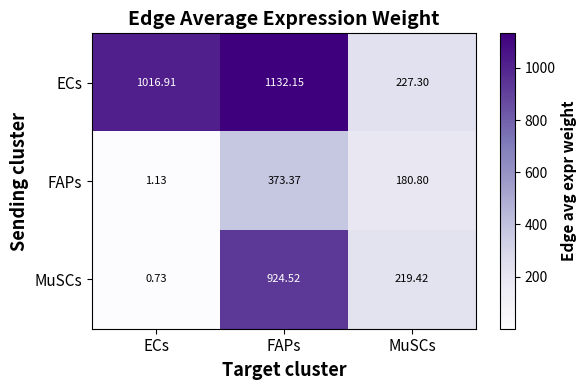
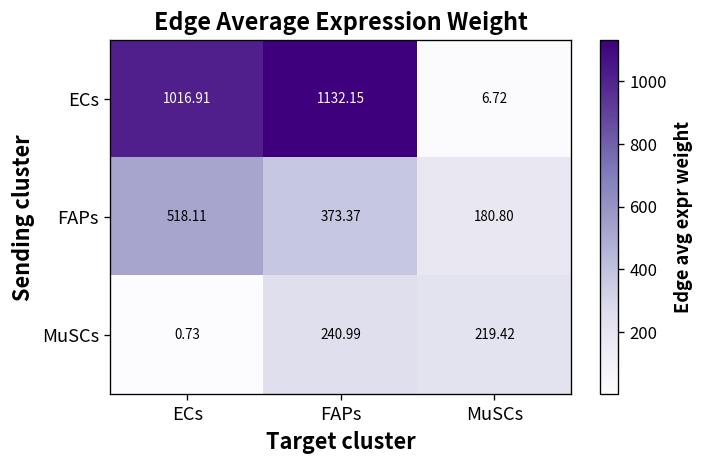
ECs, MuSCs: 227.30 -> 6.72
FAPs, ECs: 1.13 -> 518.11
MuSCs, FAPs: 924.52 -> 240.99
